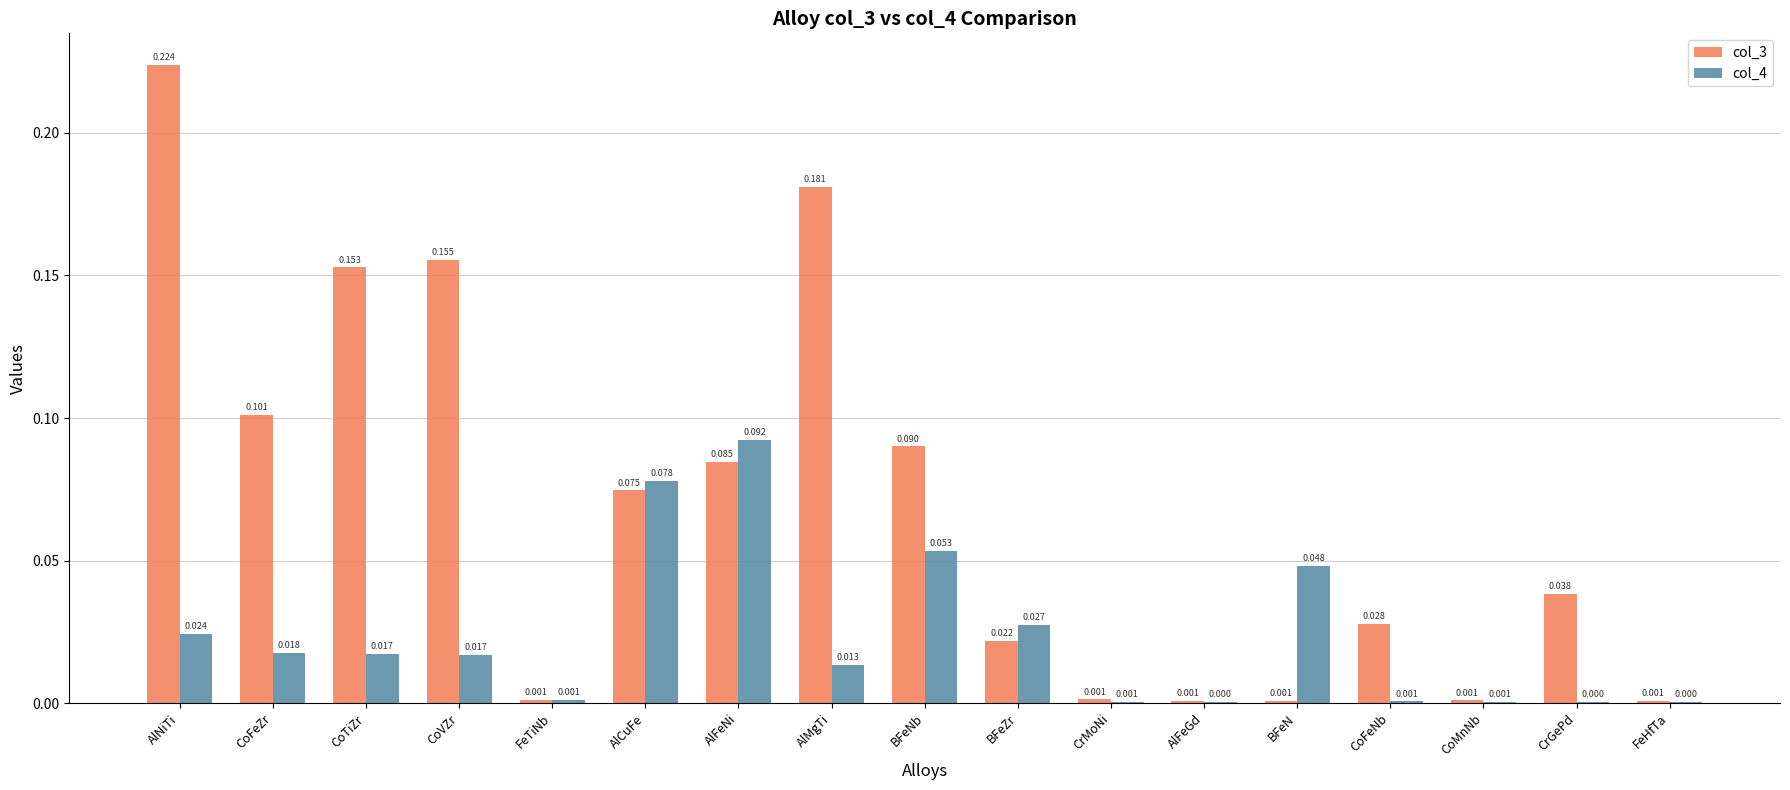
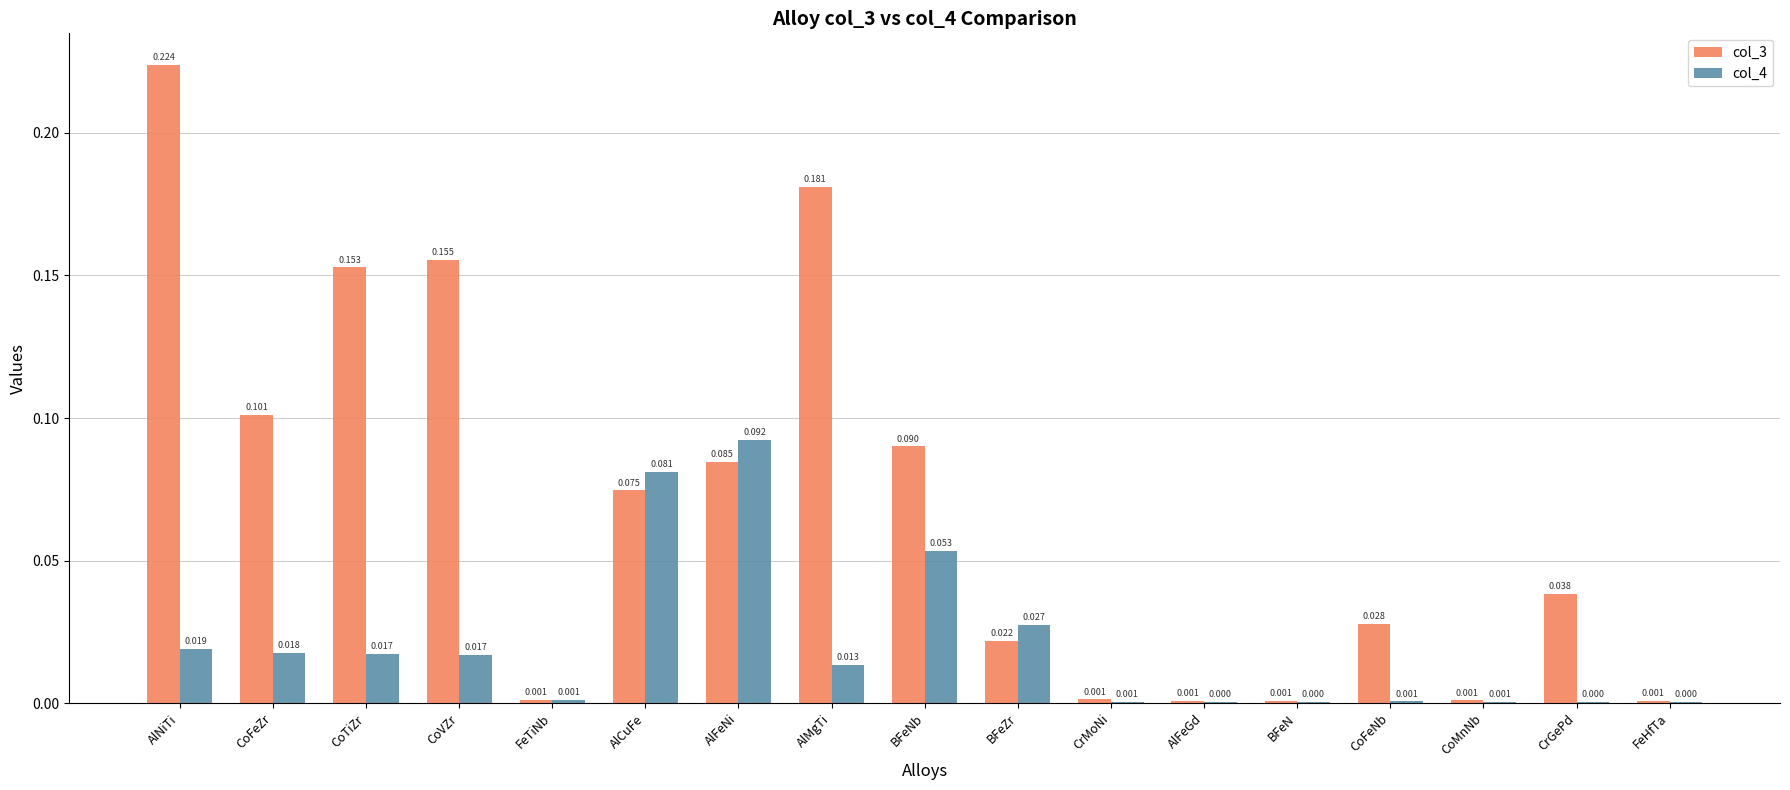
col_4, AlNiTi: 0.024 -> 0.019
col_4, AlCuFe: 0.078 -> 0.081
col_4, BFeN: 0.048 -> 0.000
